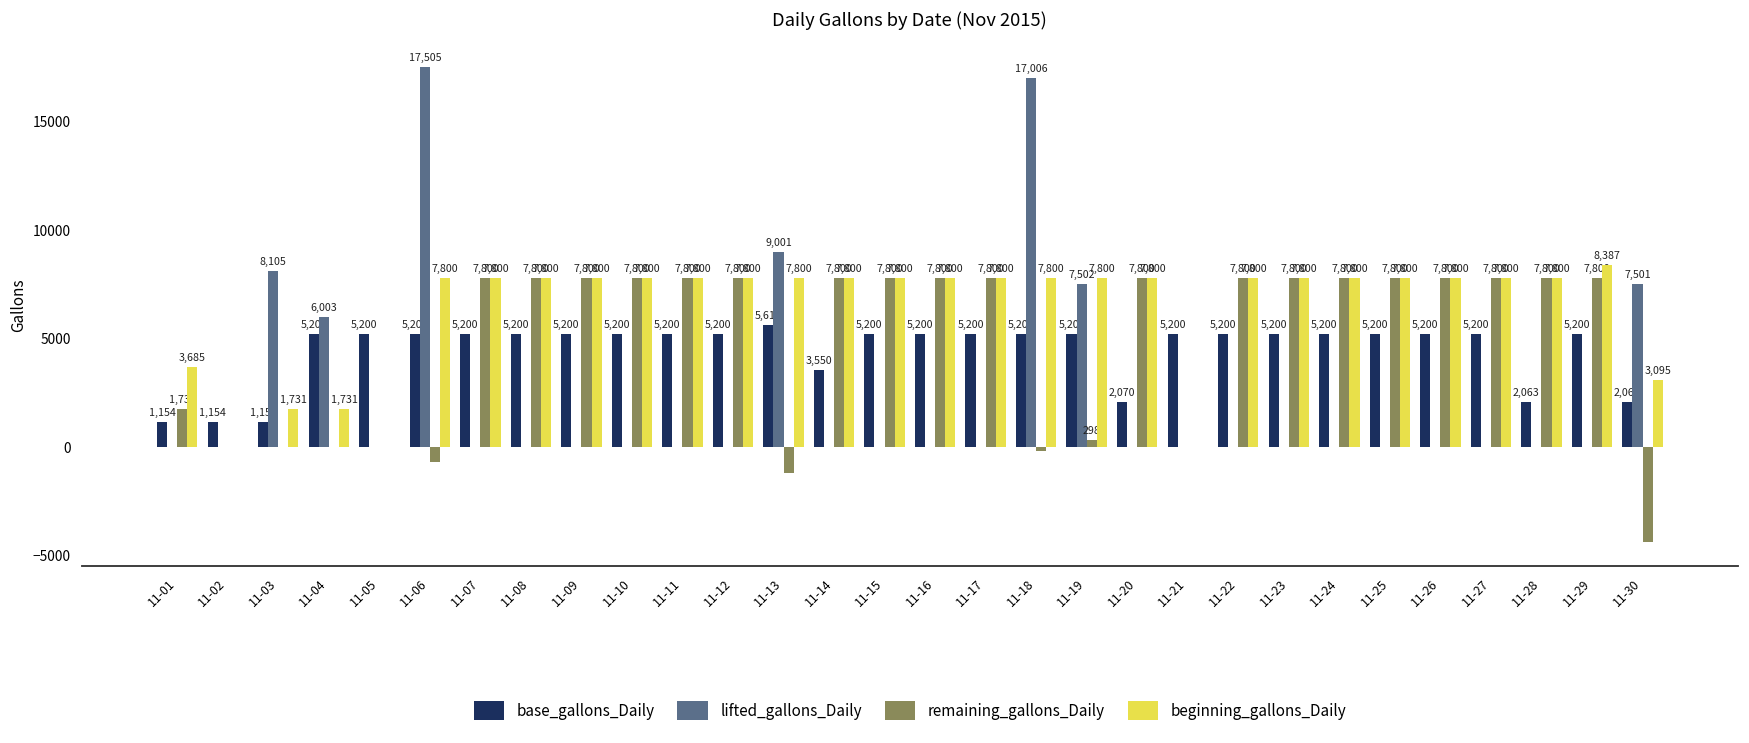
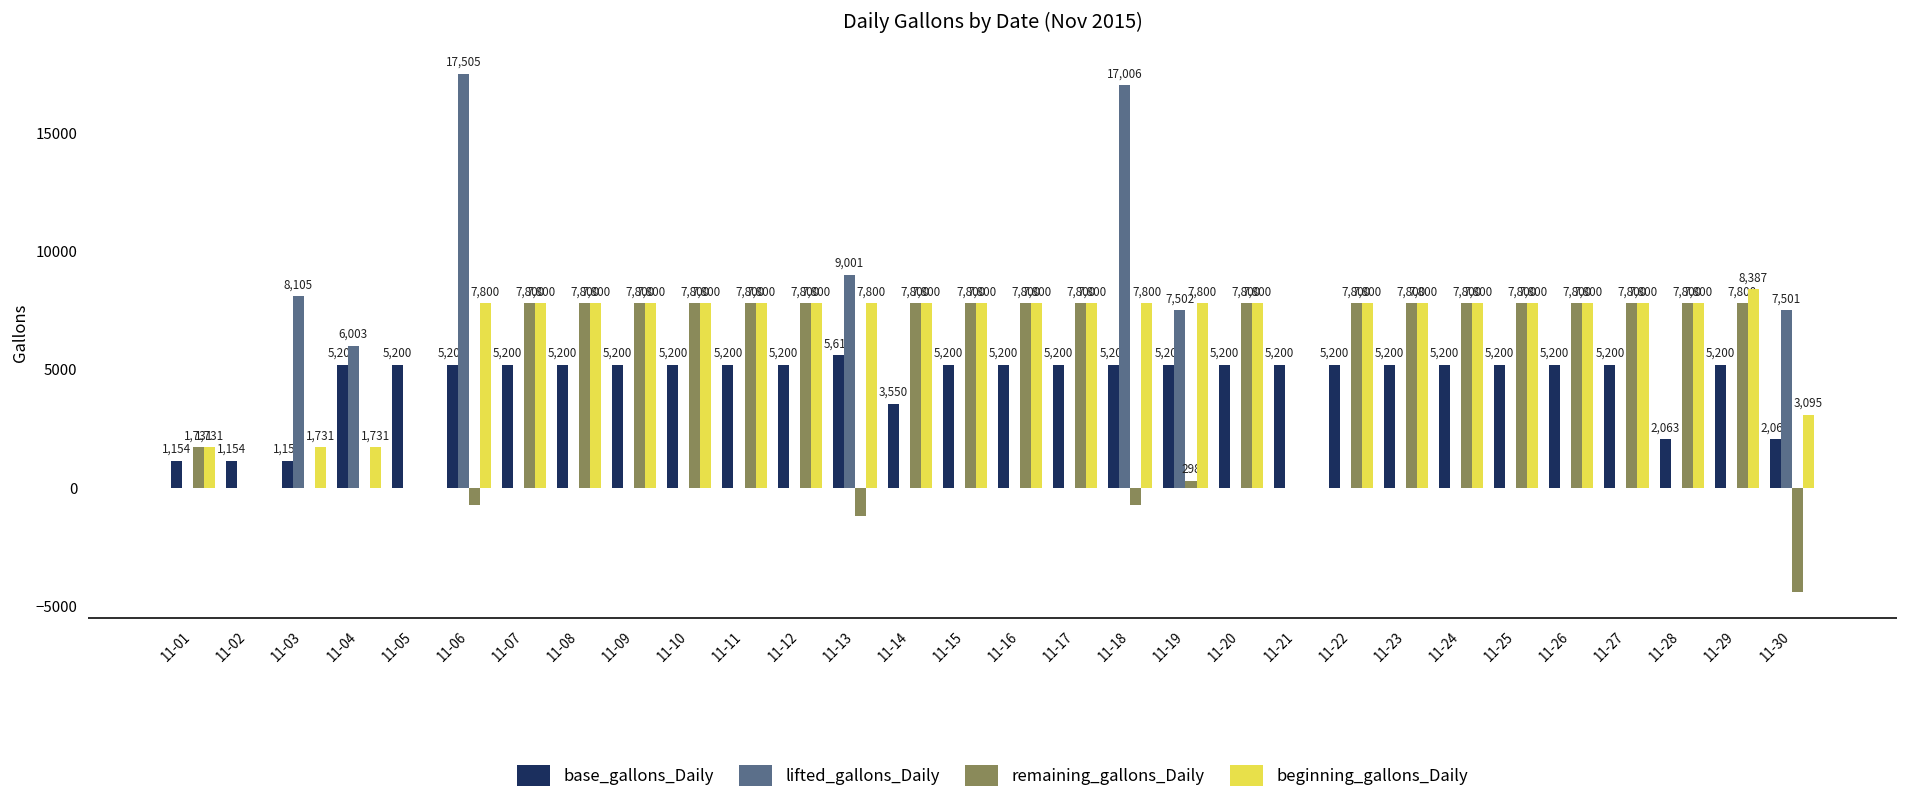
beginning_gallons_Daily, 11-01: 3,685 -> 1,731
remaining_gallons_Daily, 11-18: -200 -> -700
base_gallons_Daily, 11-20: 2,070 -> 5,200
